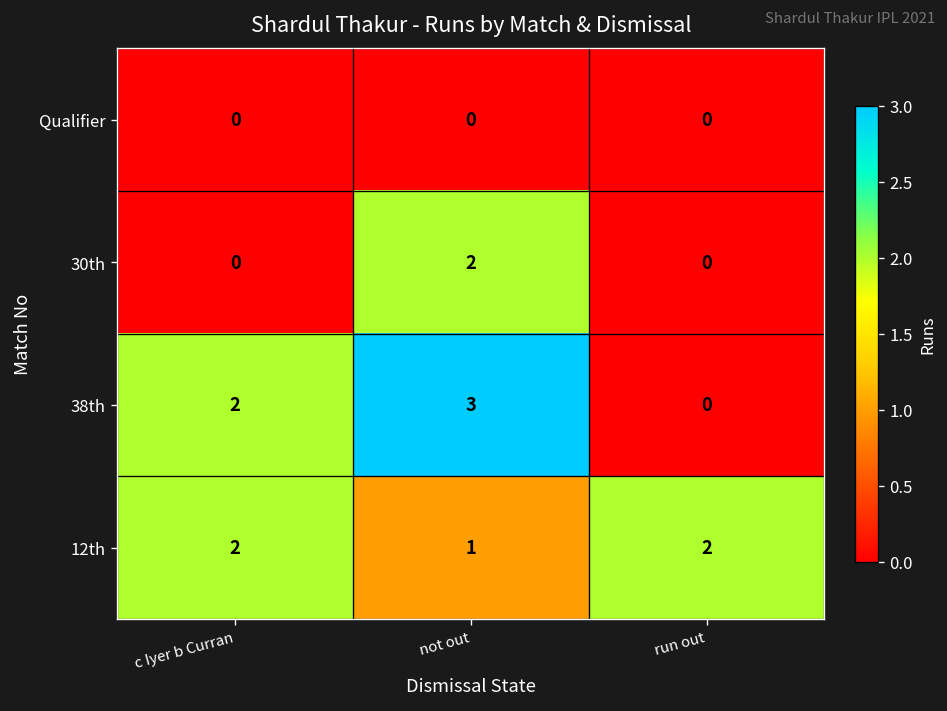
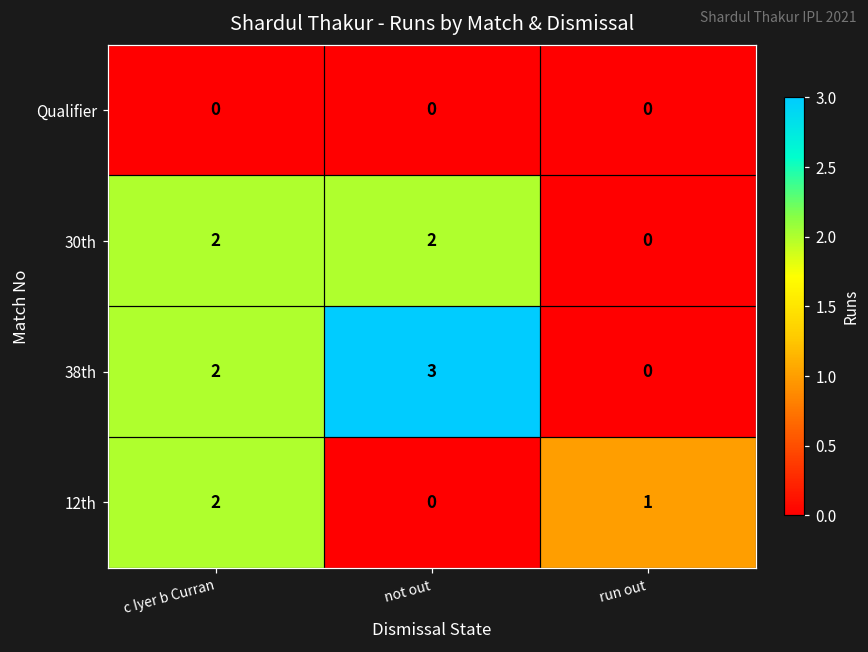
30th, c Iyer b Curran: 0 -> 2
12th, not out: 1 -> 0
12th, run out: 2 -> 1
